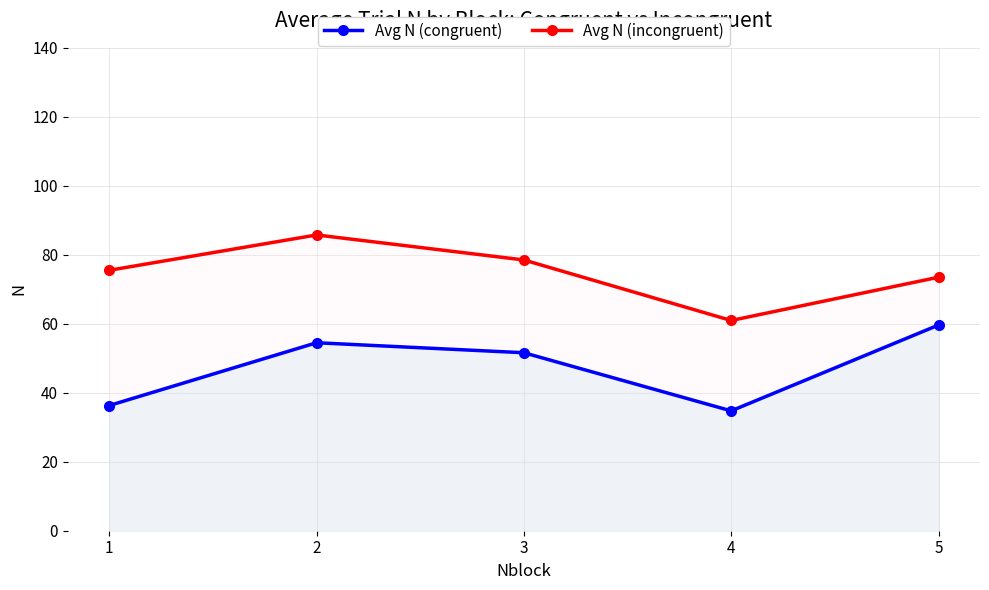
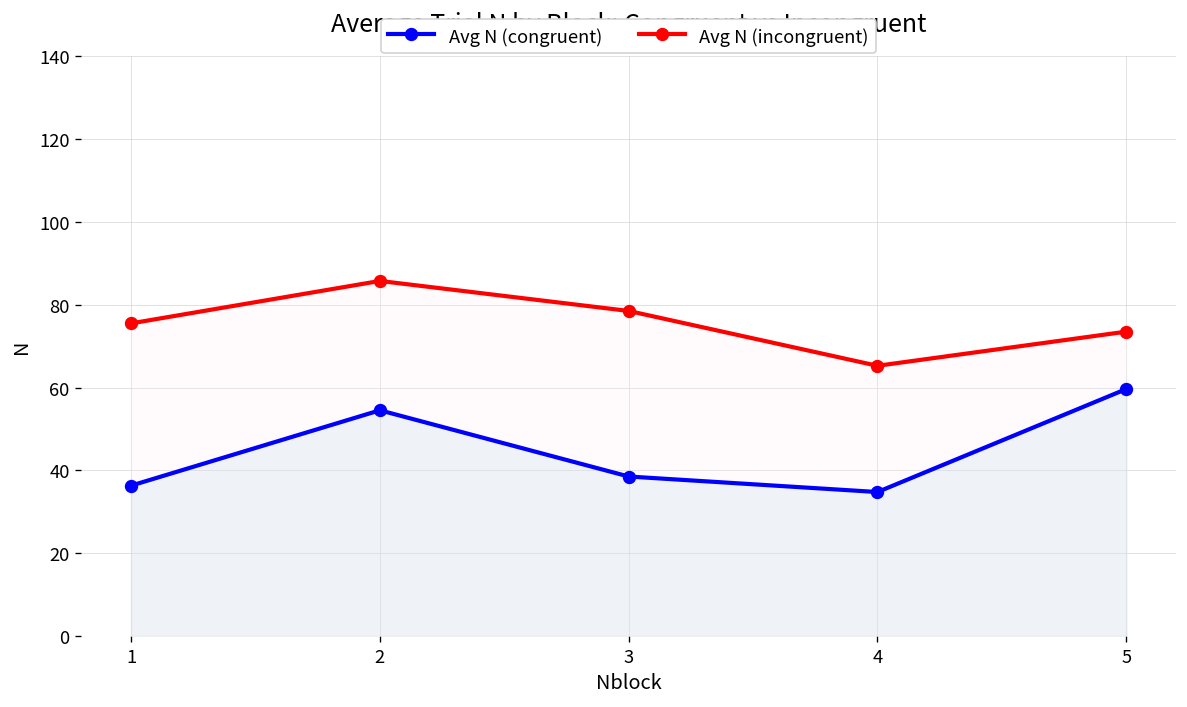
Avg N (congruent), 3: 52 -> 39
Avg N (incongruent), 4: 61 -> 65
